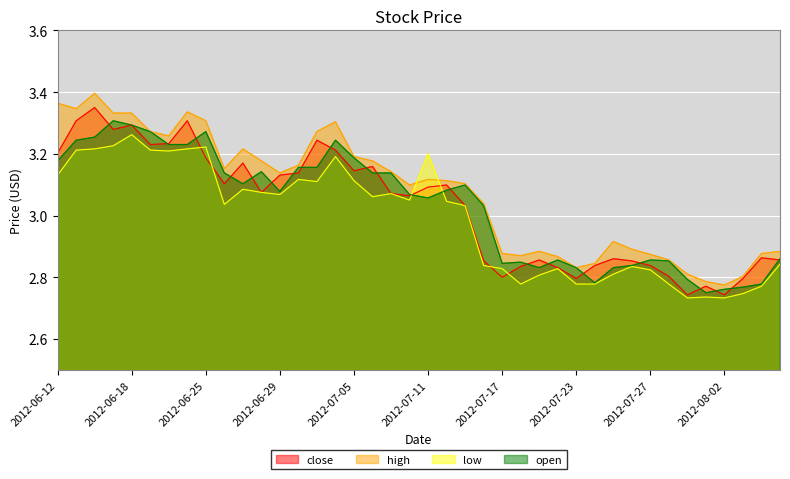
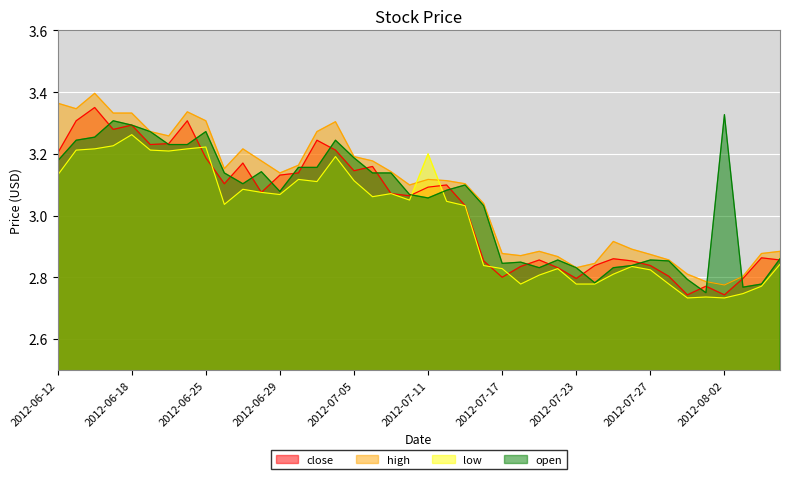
open, 2012-08-02: 2.76 -> 3.33
